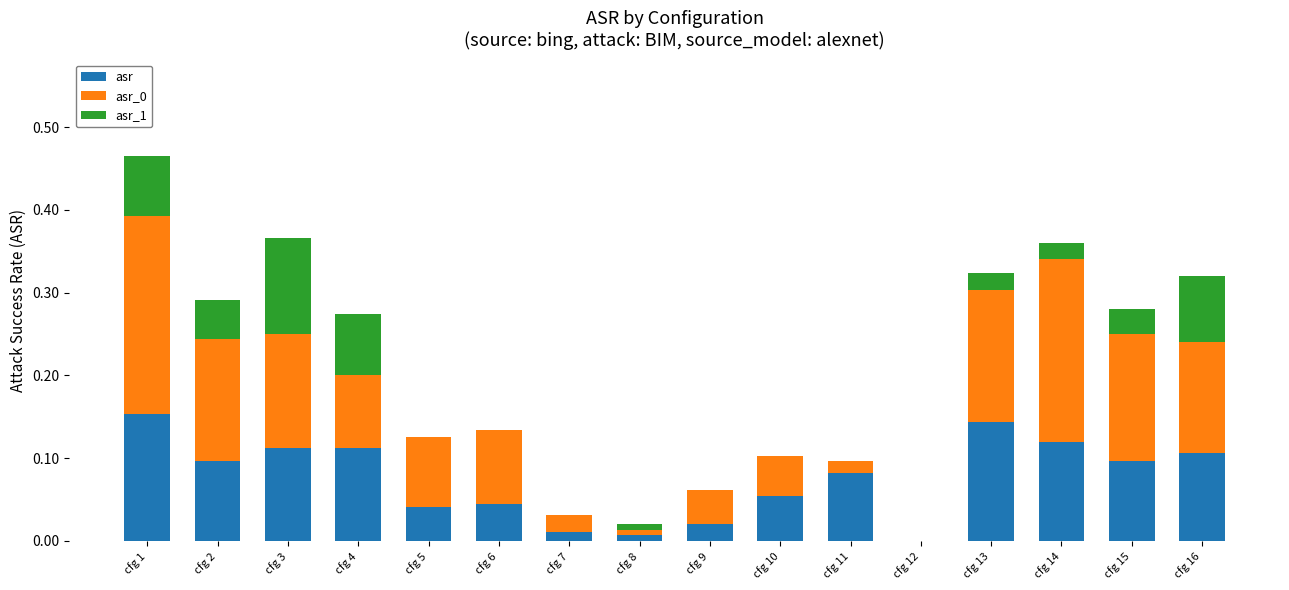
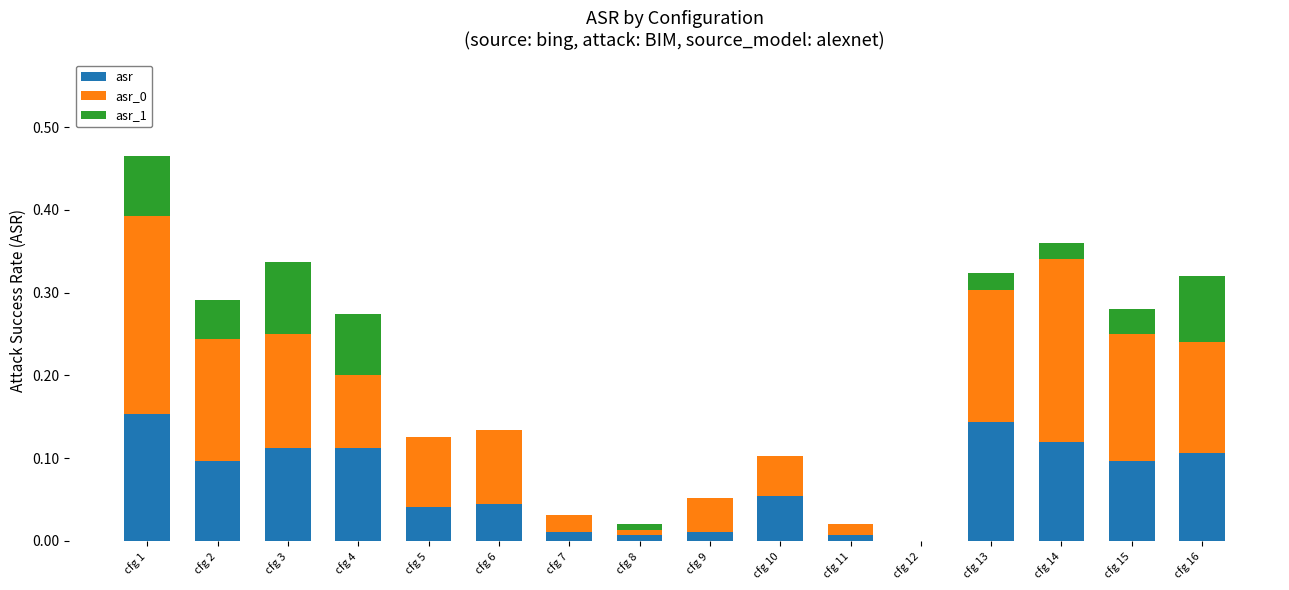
asr_1, cfg 3: 0.12 -> 0.09
asr, cfg 9: 0.02 -> 0.01
asr, cfg 11: 0.08 -> 0.01
